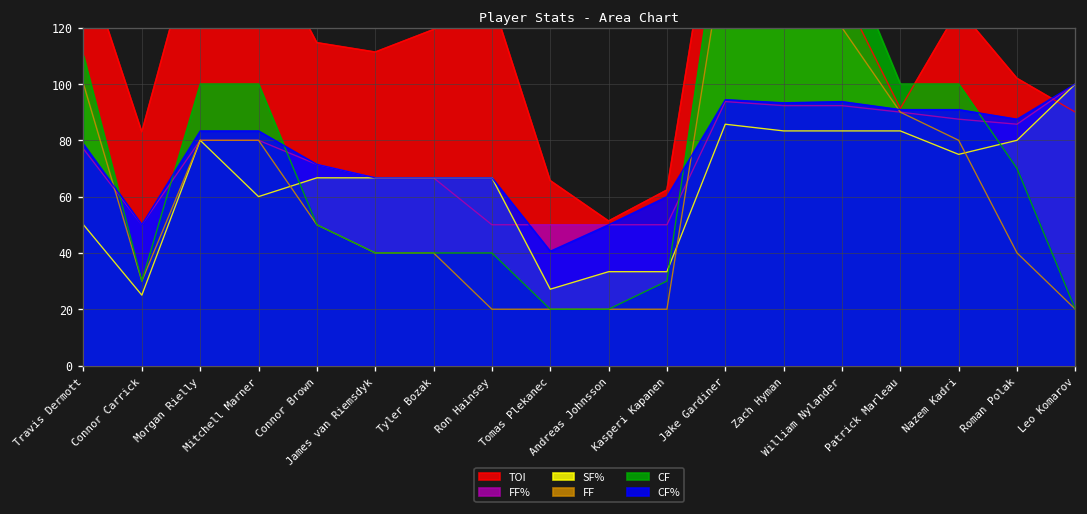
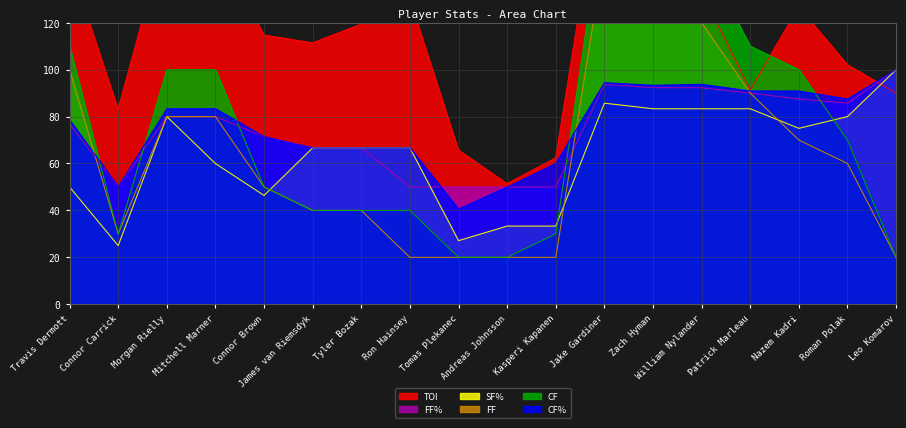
SF%, Connor Brown: 67 -> 46
CF, Patrick Marleau: 100 -> 110
FF, Nazem Kadri: 80 -> 70
FF, Roman Polak: 40 -> 60
